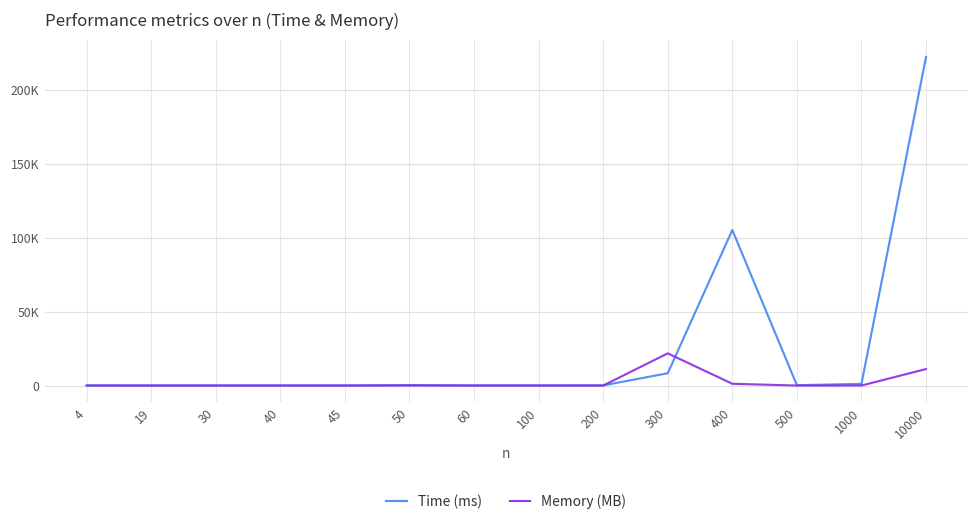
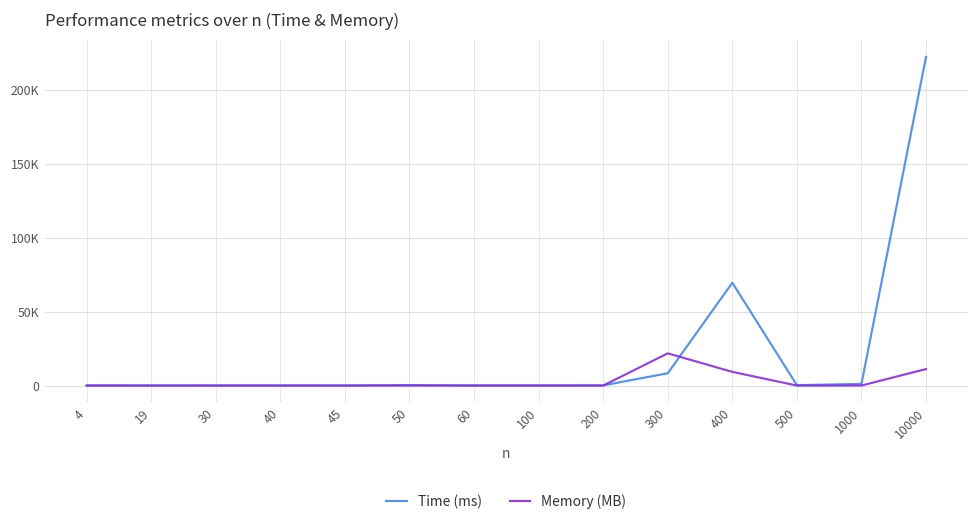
Time (ms), 400: 105000 -> 70000
Memory (MB), 400: 1000 -> 9000
